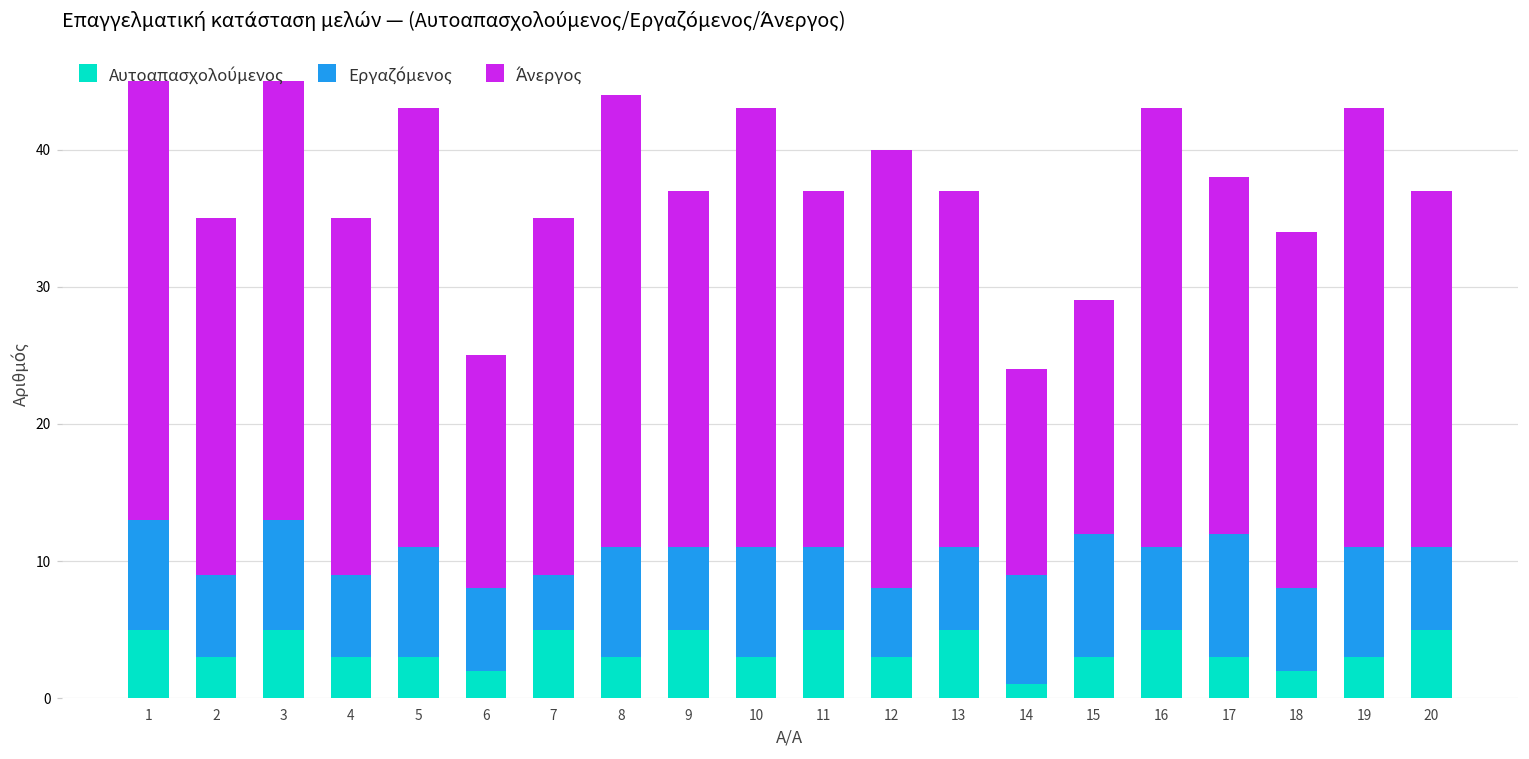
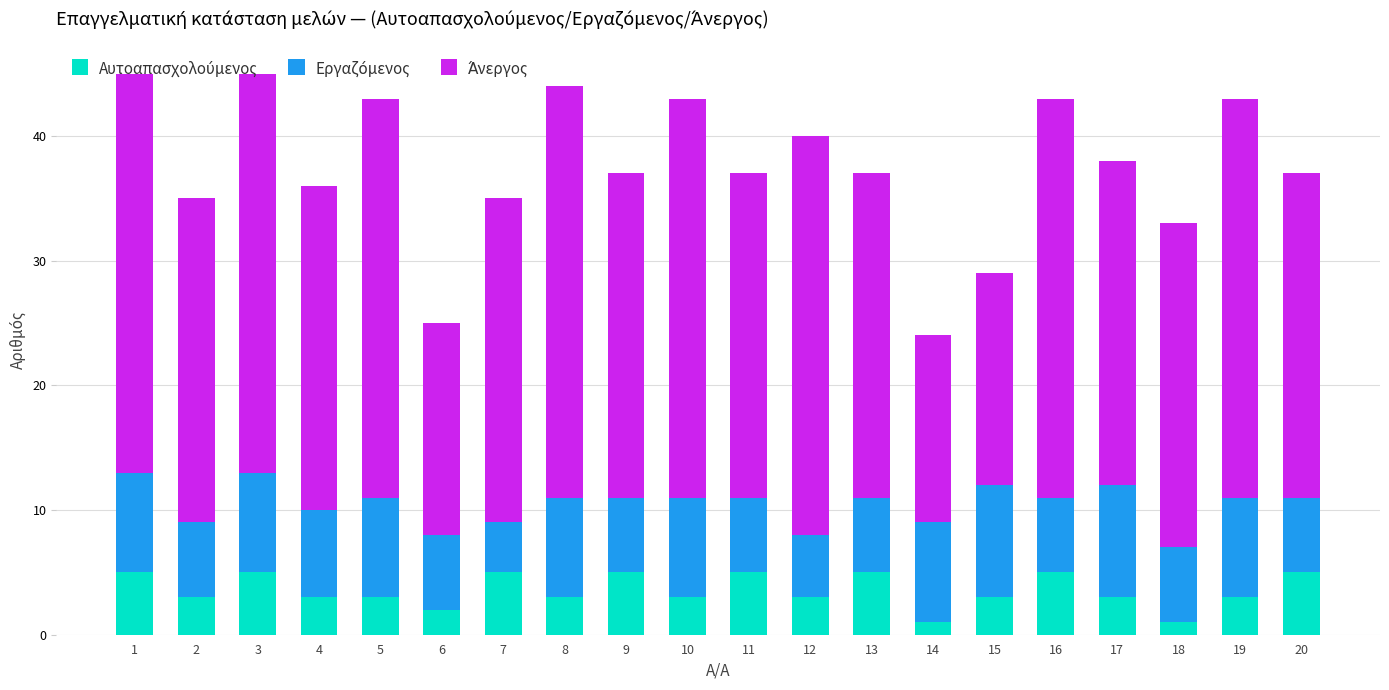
Εργαζόμενος, 4: 6 -> 7
Αυτοαπασχολούμενος, 18: 2 -> 1
